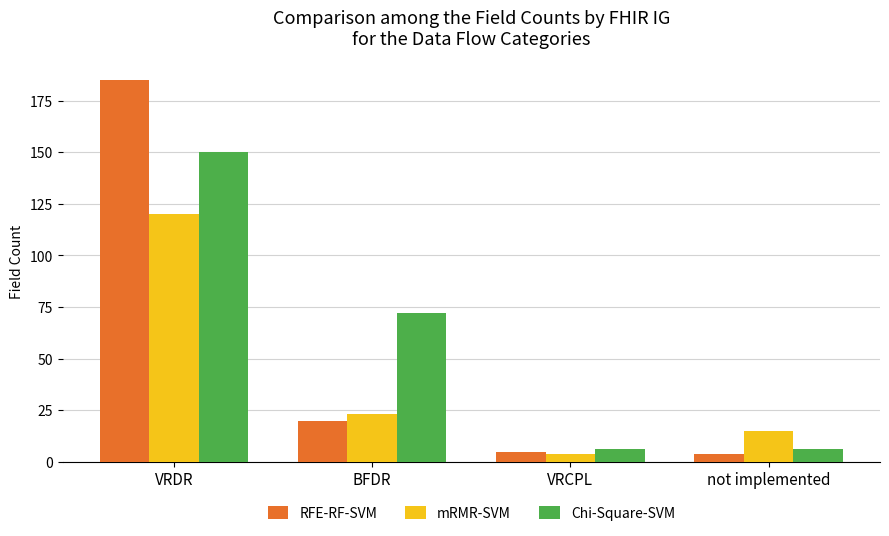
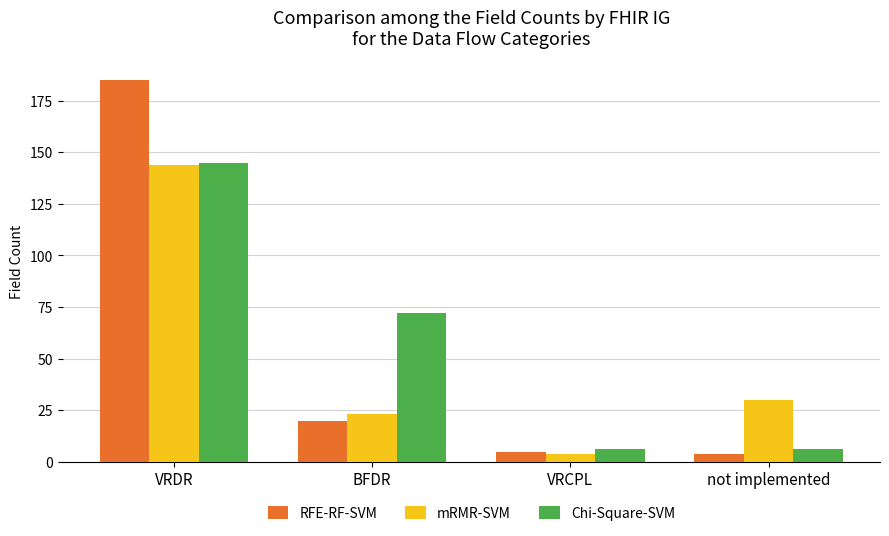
mRMR-SVM, VRDR: 120 -> 144
Chi-Square-SVM, VRDR: 150 -> 145
mRMR-SVM, not implemented: 15 -> 30
